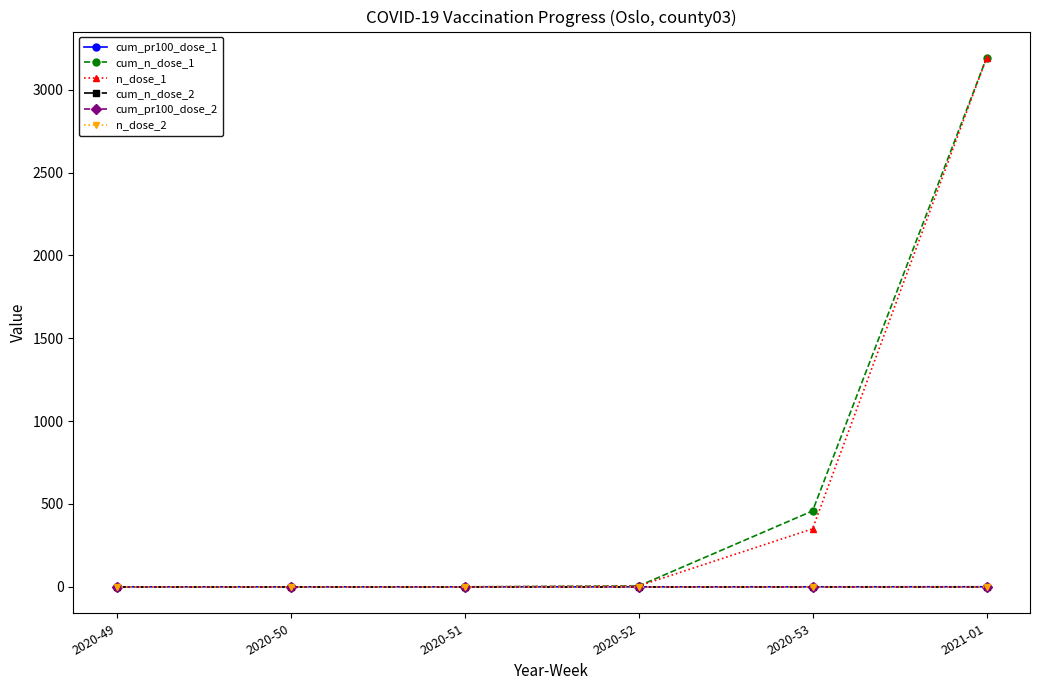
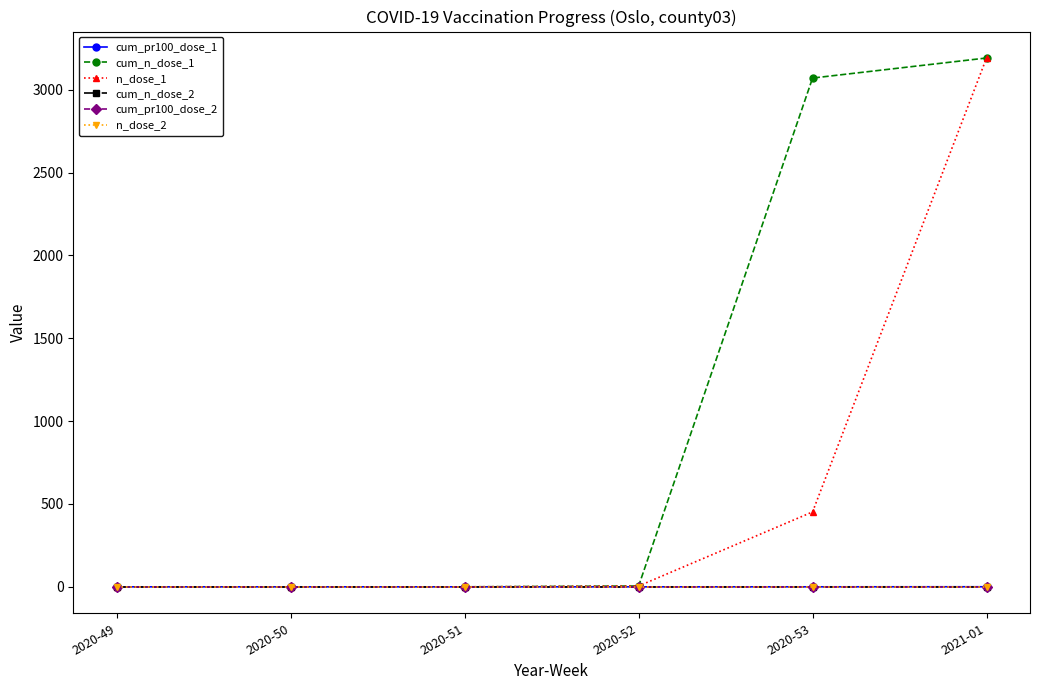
cum_n_dose_1, 2020-53: 460 -> 3070
n_dose_1, 2020-53: 350 -> 450
